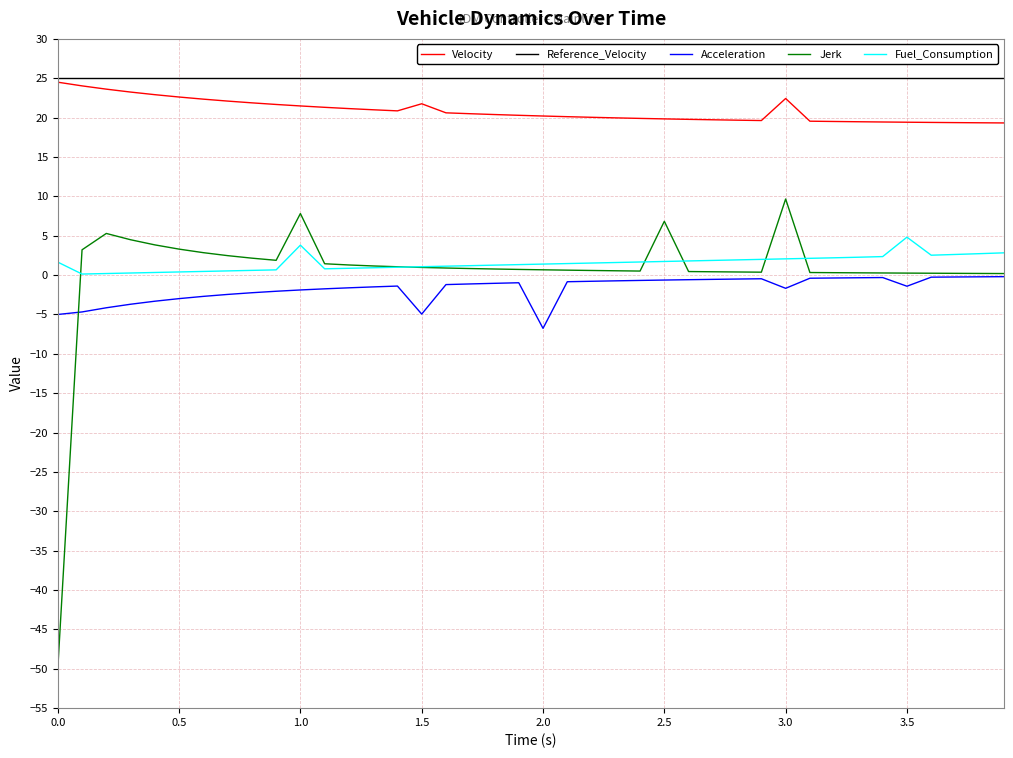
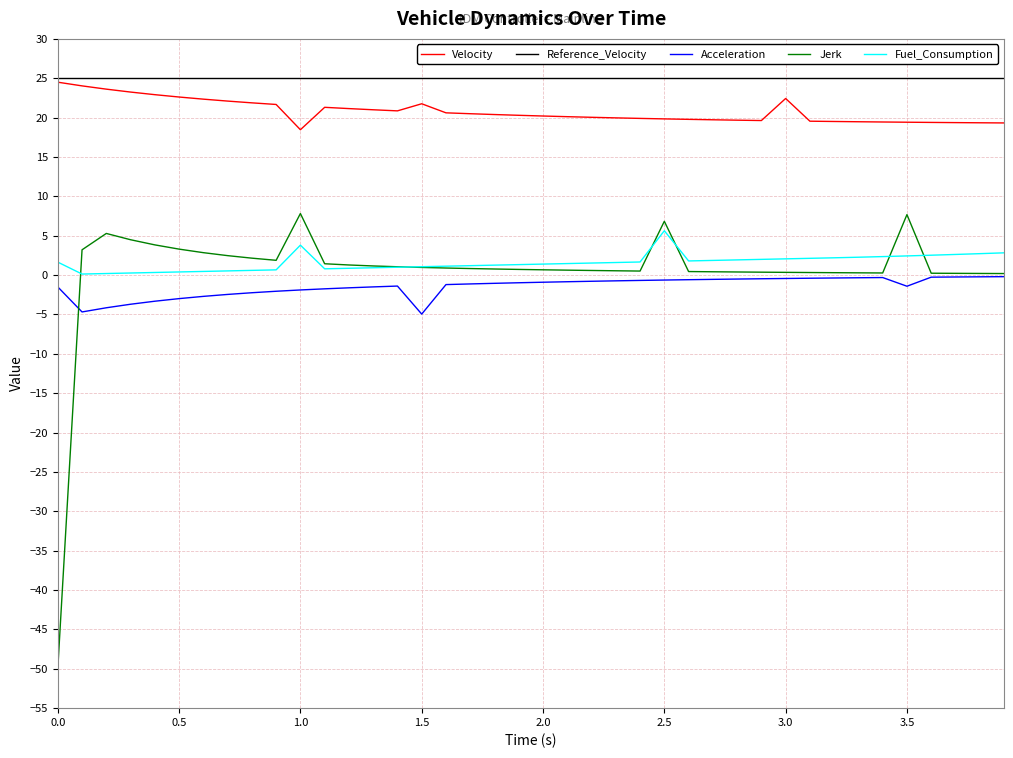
Acceleration, 0.0: -5 -> -2
Velocity, 1.0: 21 -> 18
Acceleration, 2.0: -7 -> -1
Fuel_Consumption, 2.5: 2 -> 6
Acceleration, 3.0: -2 -> 0
Jerk, 3.0: 10 -> 0
Jerk, 3.5: 0 -> 8
Fuel_Consumption, 3.5: 5 -> 2
